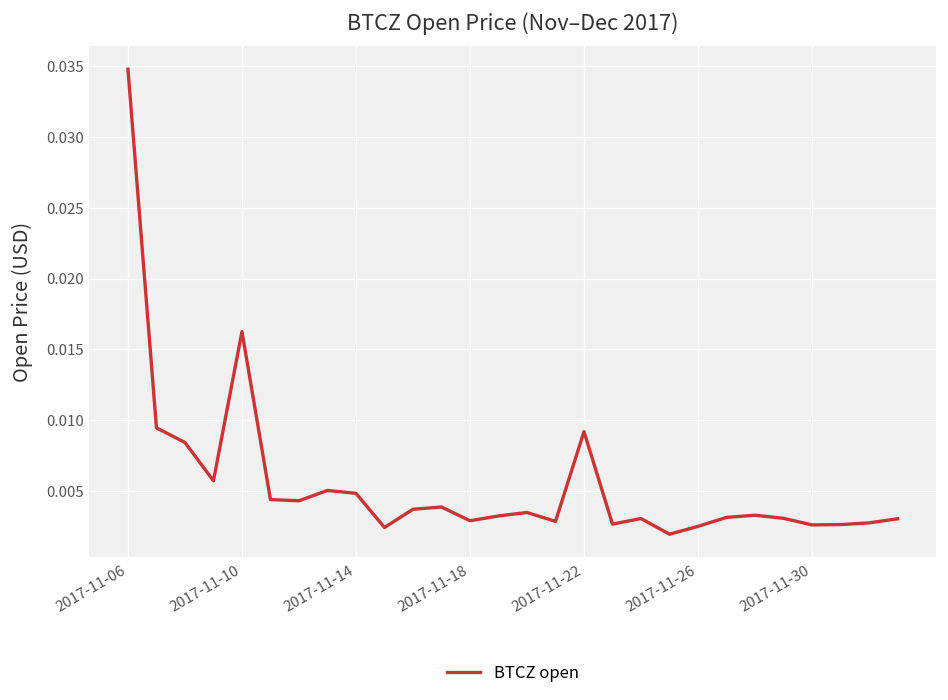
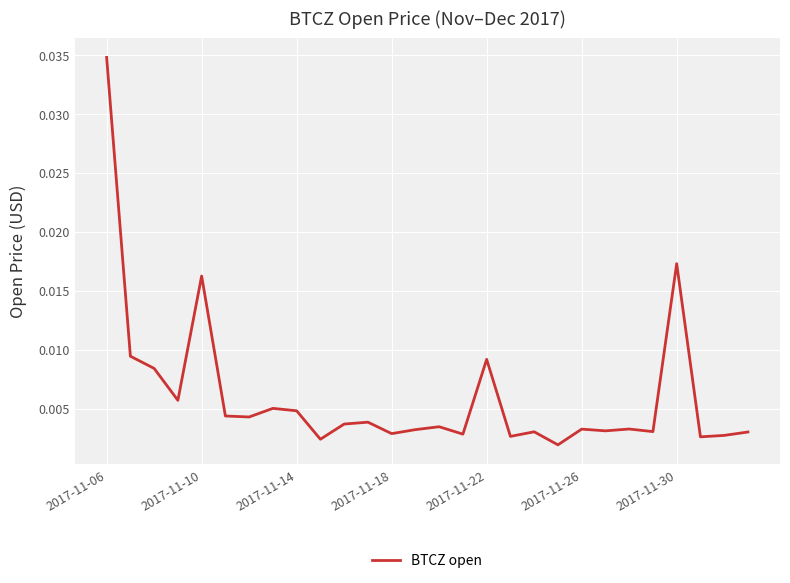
2017-11-26: 0.0025 -> 0.0033
2017-11-30: 0.0026 -> 0.0173
